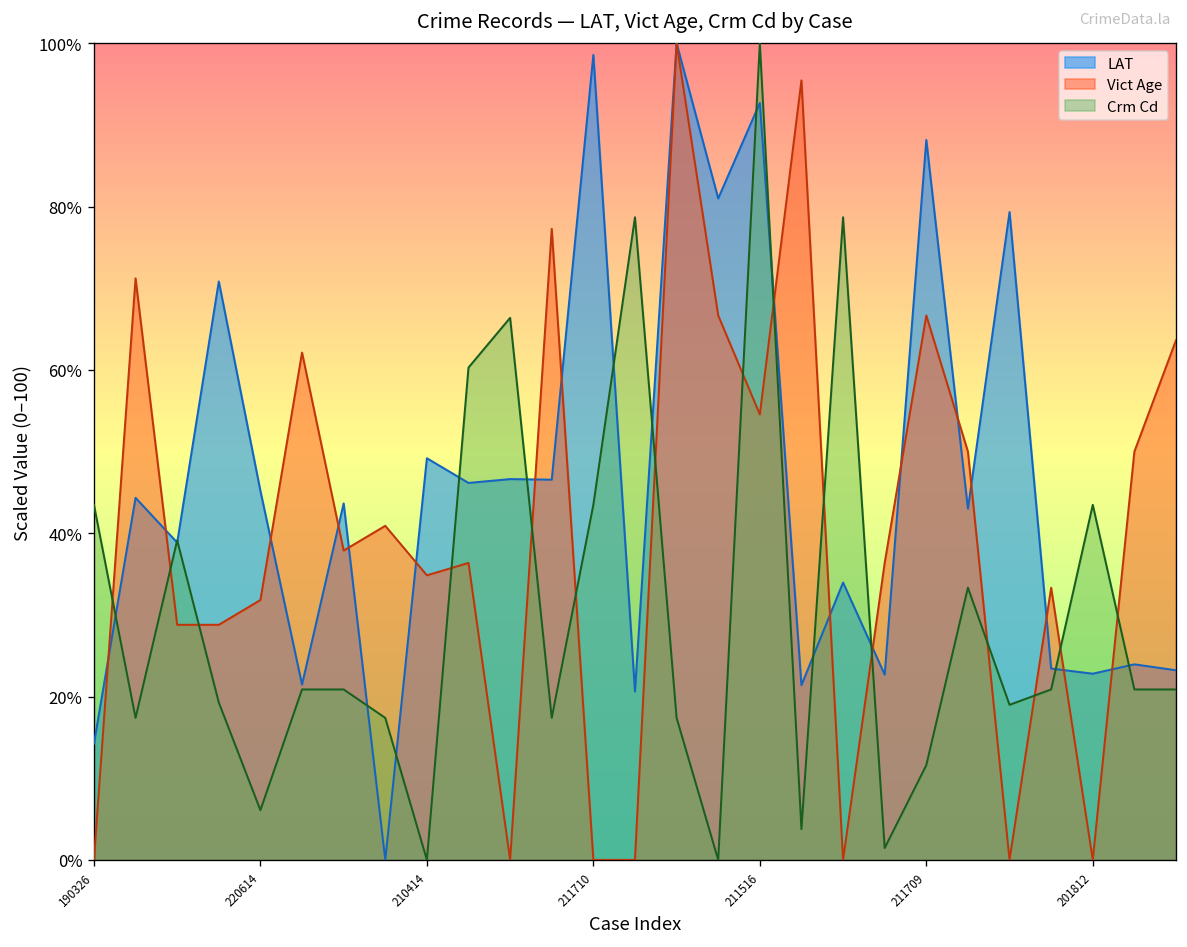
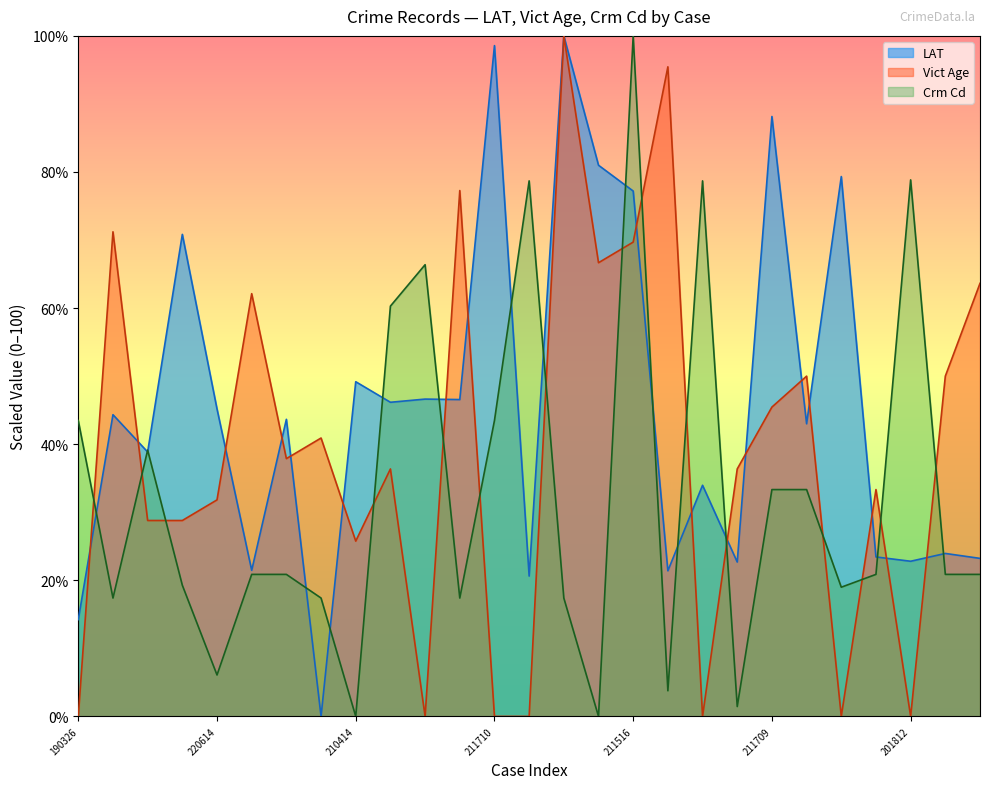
Vict Age, 210414: 35% -> 26%
LAT, 211516: 93% -> 77%
Vict Age, 211516: 55% -> 70%
Vict Age, 211709: 67% -> 45%
Crm Cd, 211709: 12% -> 33%
Crm Cd, 201812: 43% -> 79%
